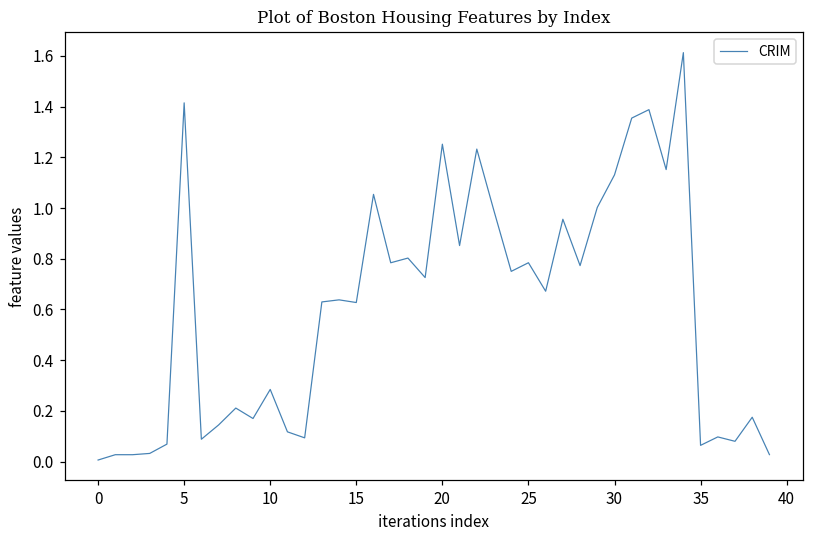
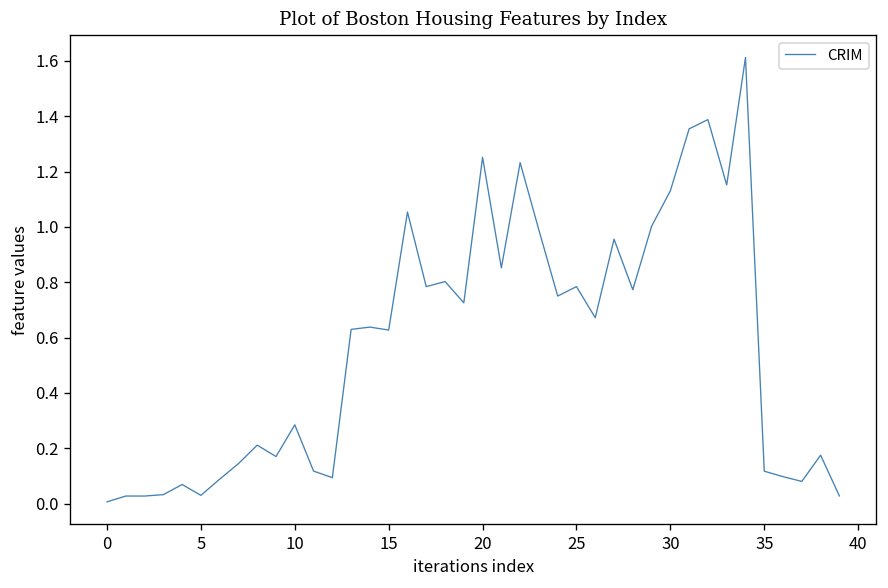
5: 1.41 -> 0.03
35: 0.06 -> 0.12
